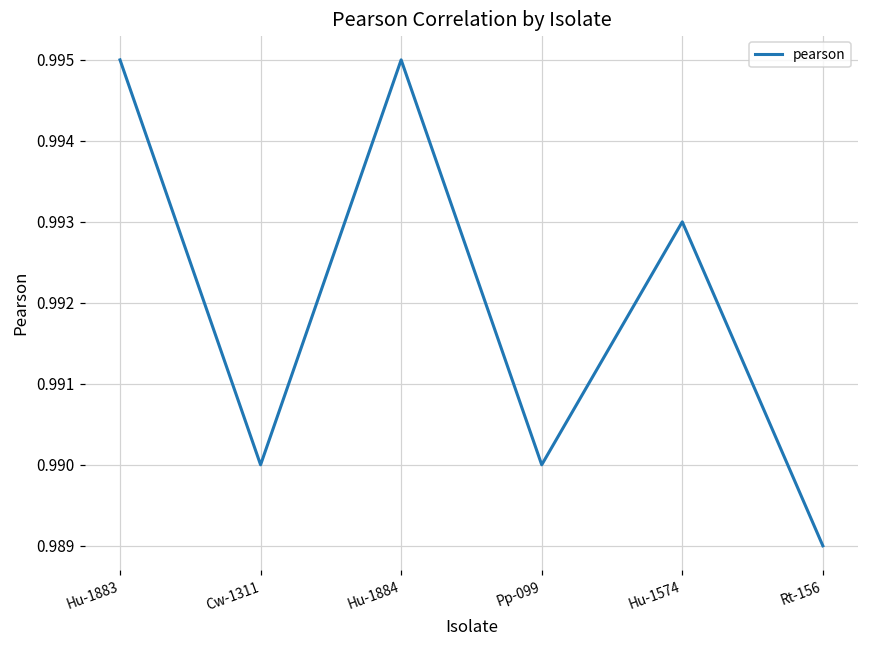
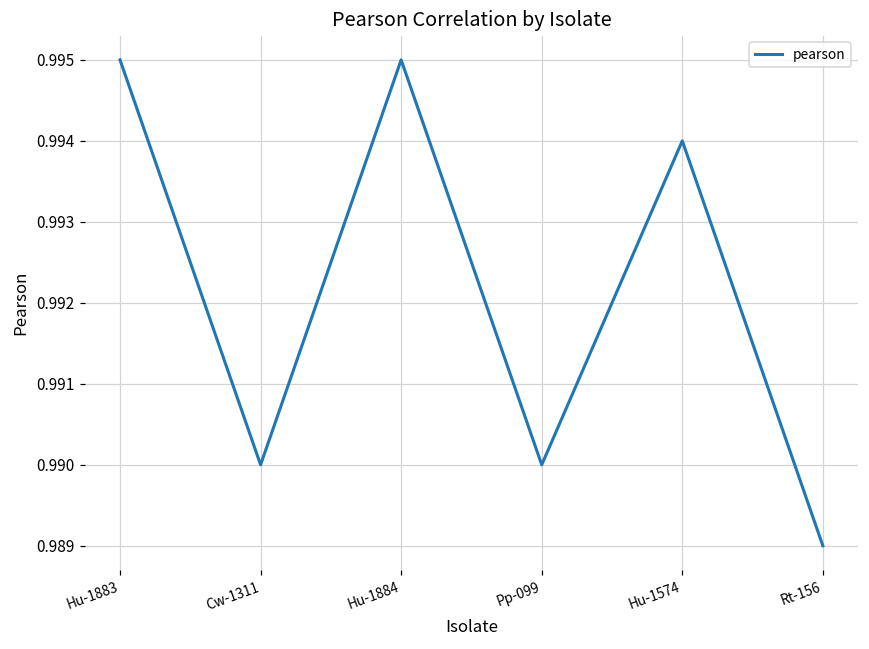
Hu-1574: 0.993 -> 0.994
